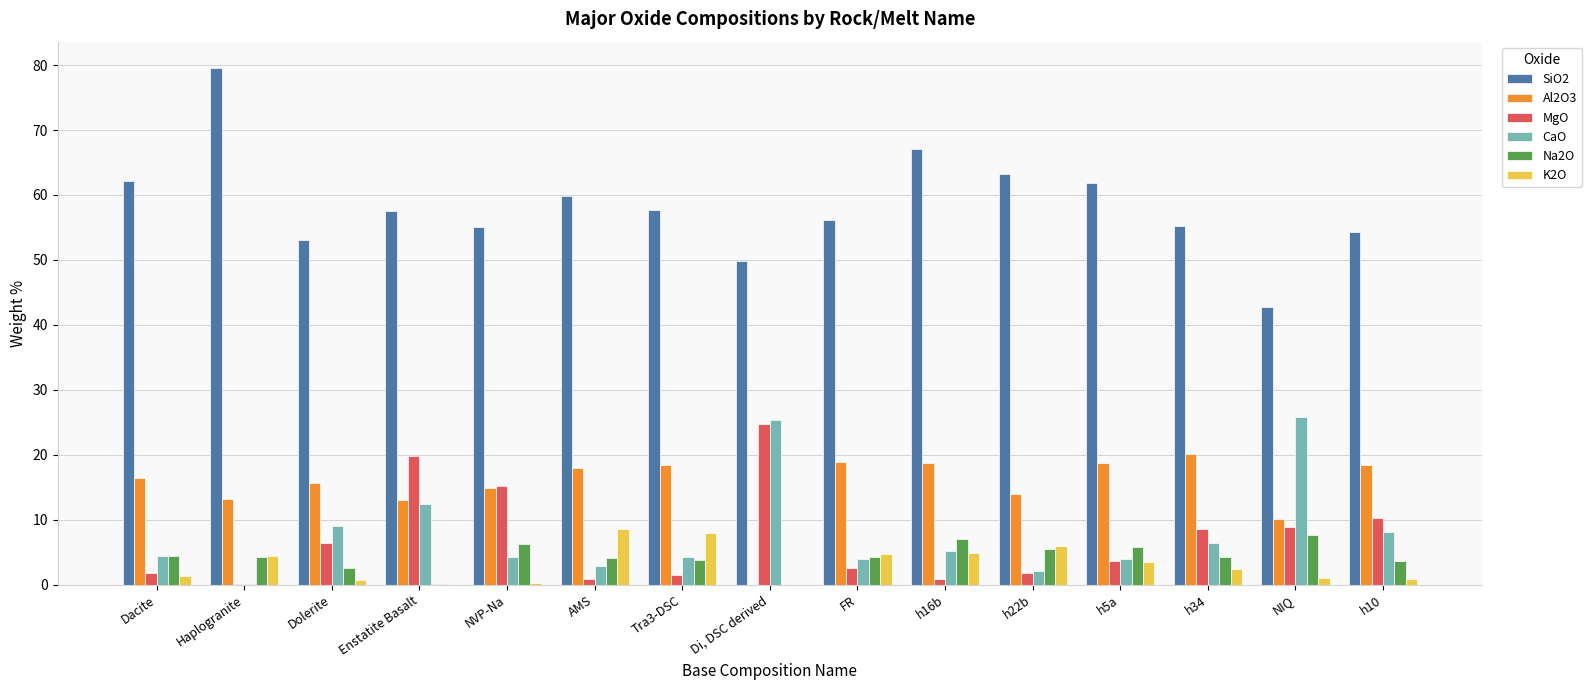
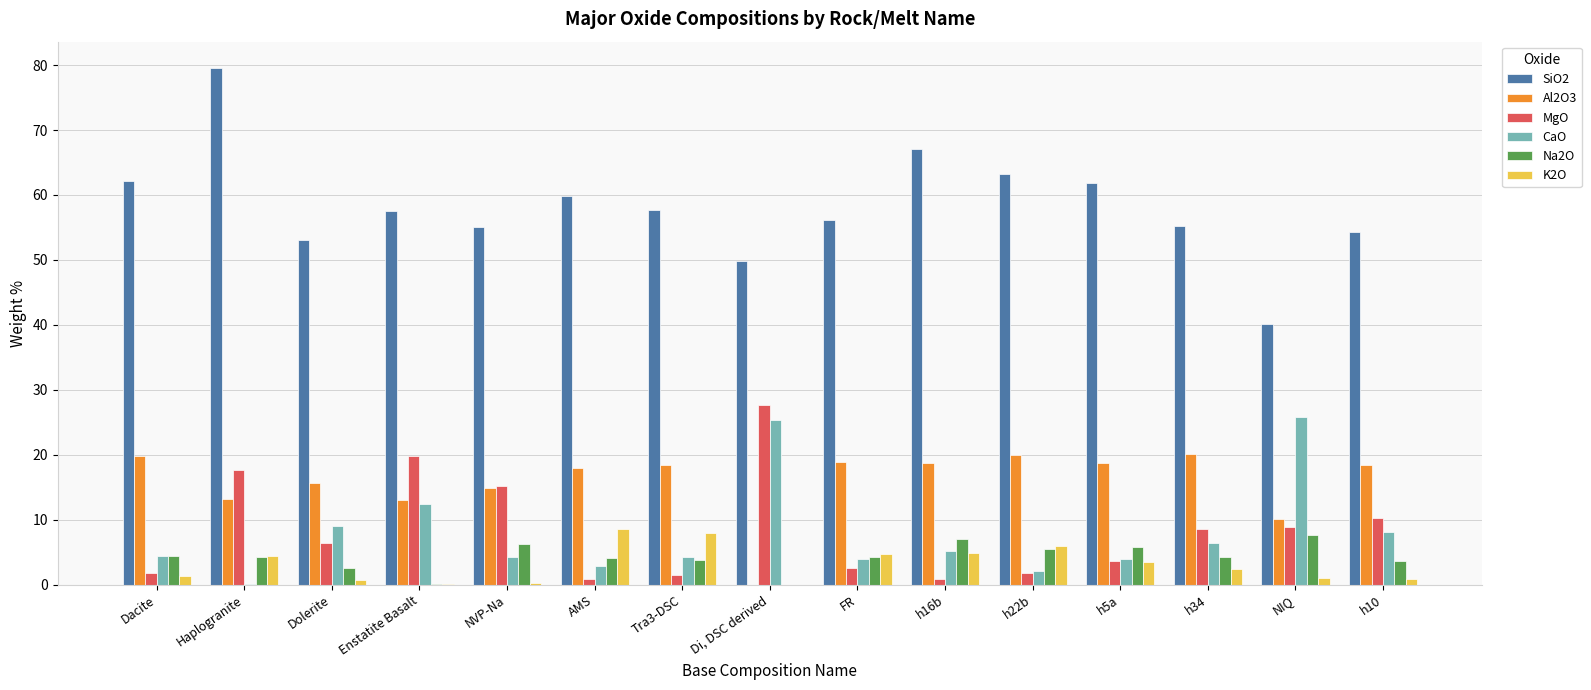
Al2O3, Dacite: 16 -> 20
MgO, Haplogranite: 0 -> 18
MgO, Di, DSC derived: 25 -> 28
Al2O3, h22b: 14 -> 20
SiO2, NIQ: 43 -> 40
